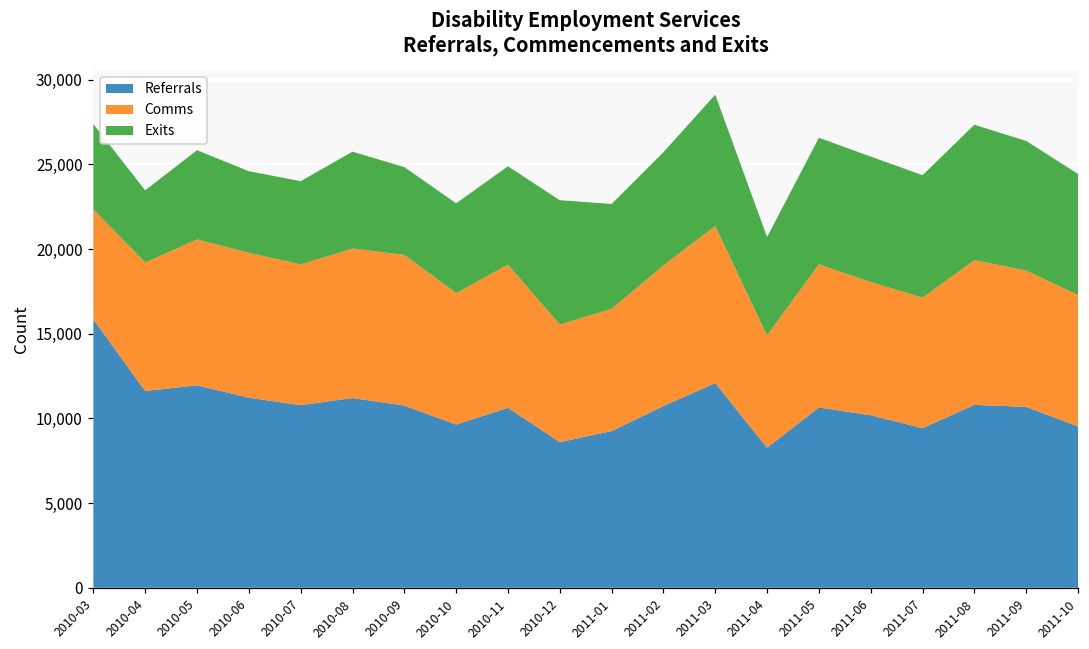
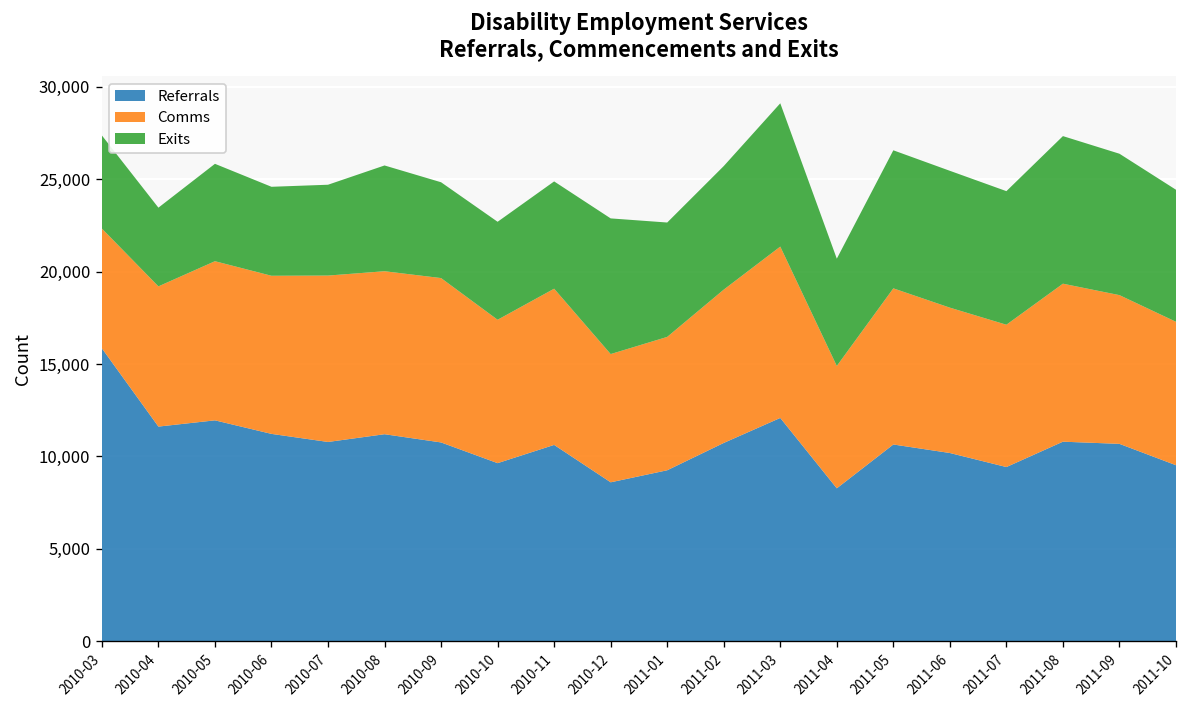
Comms, 2010-07: 8,300 -> 9,000
